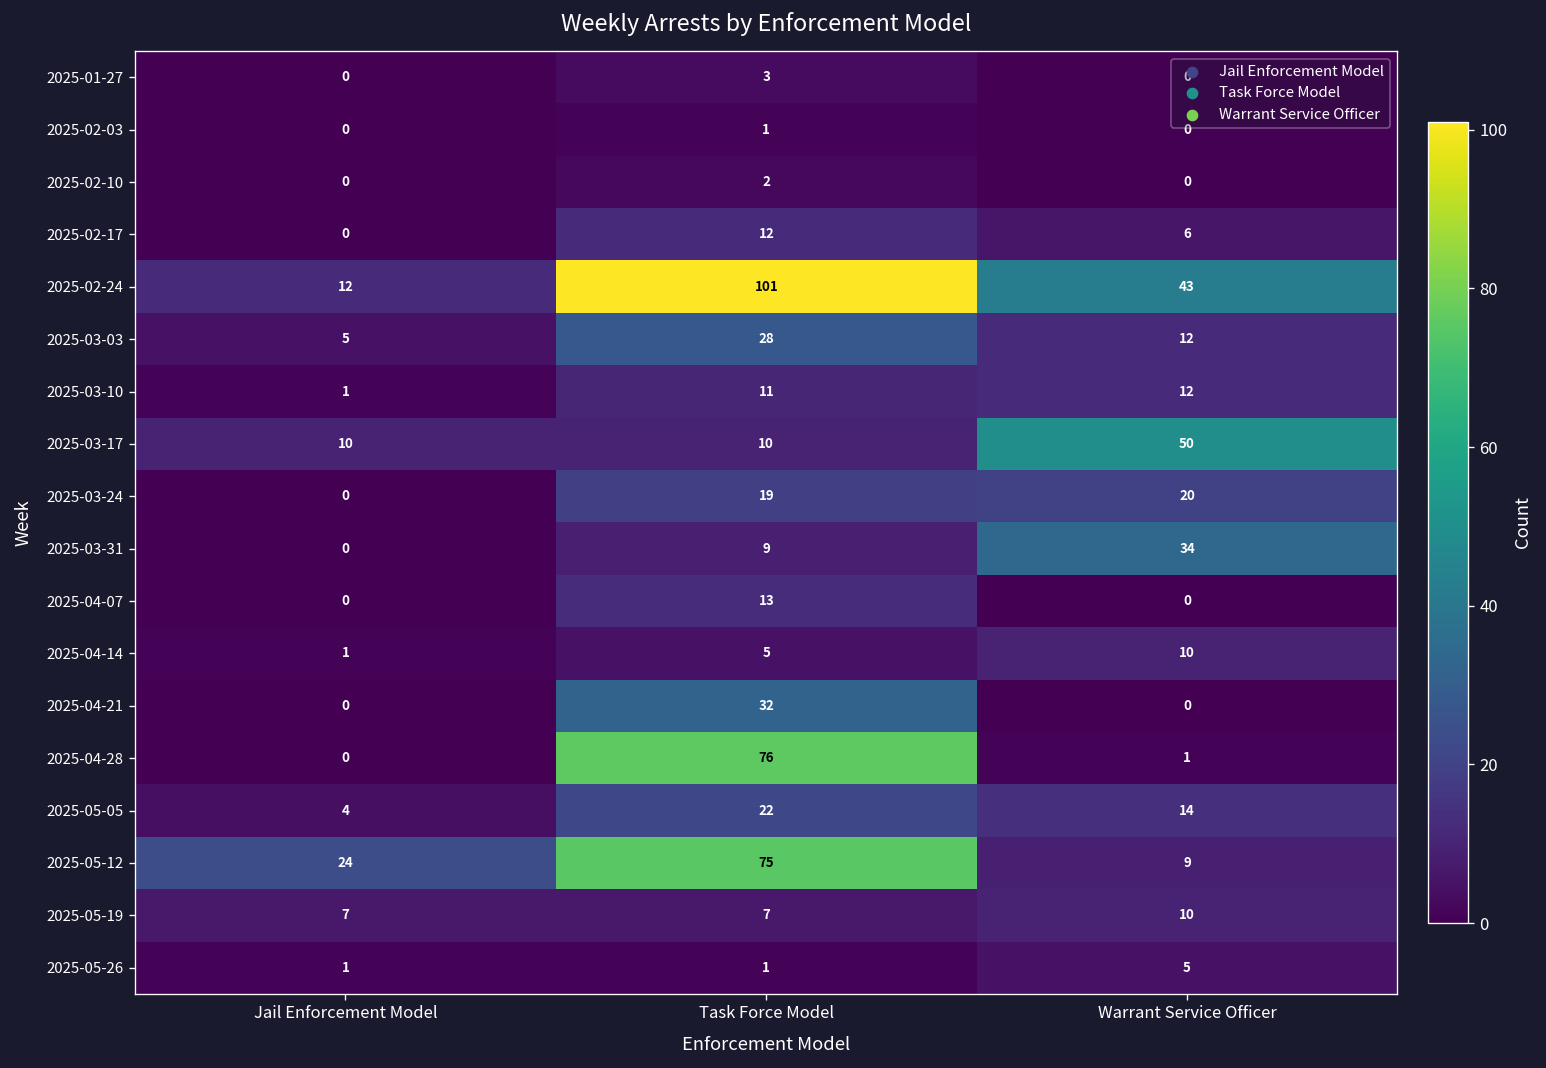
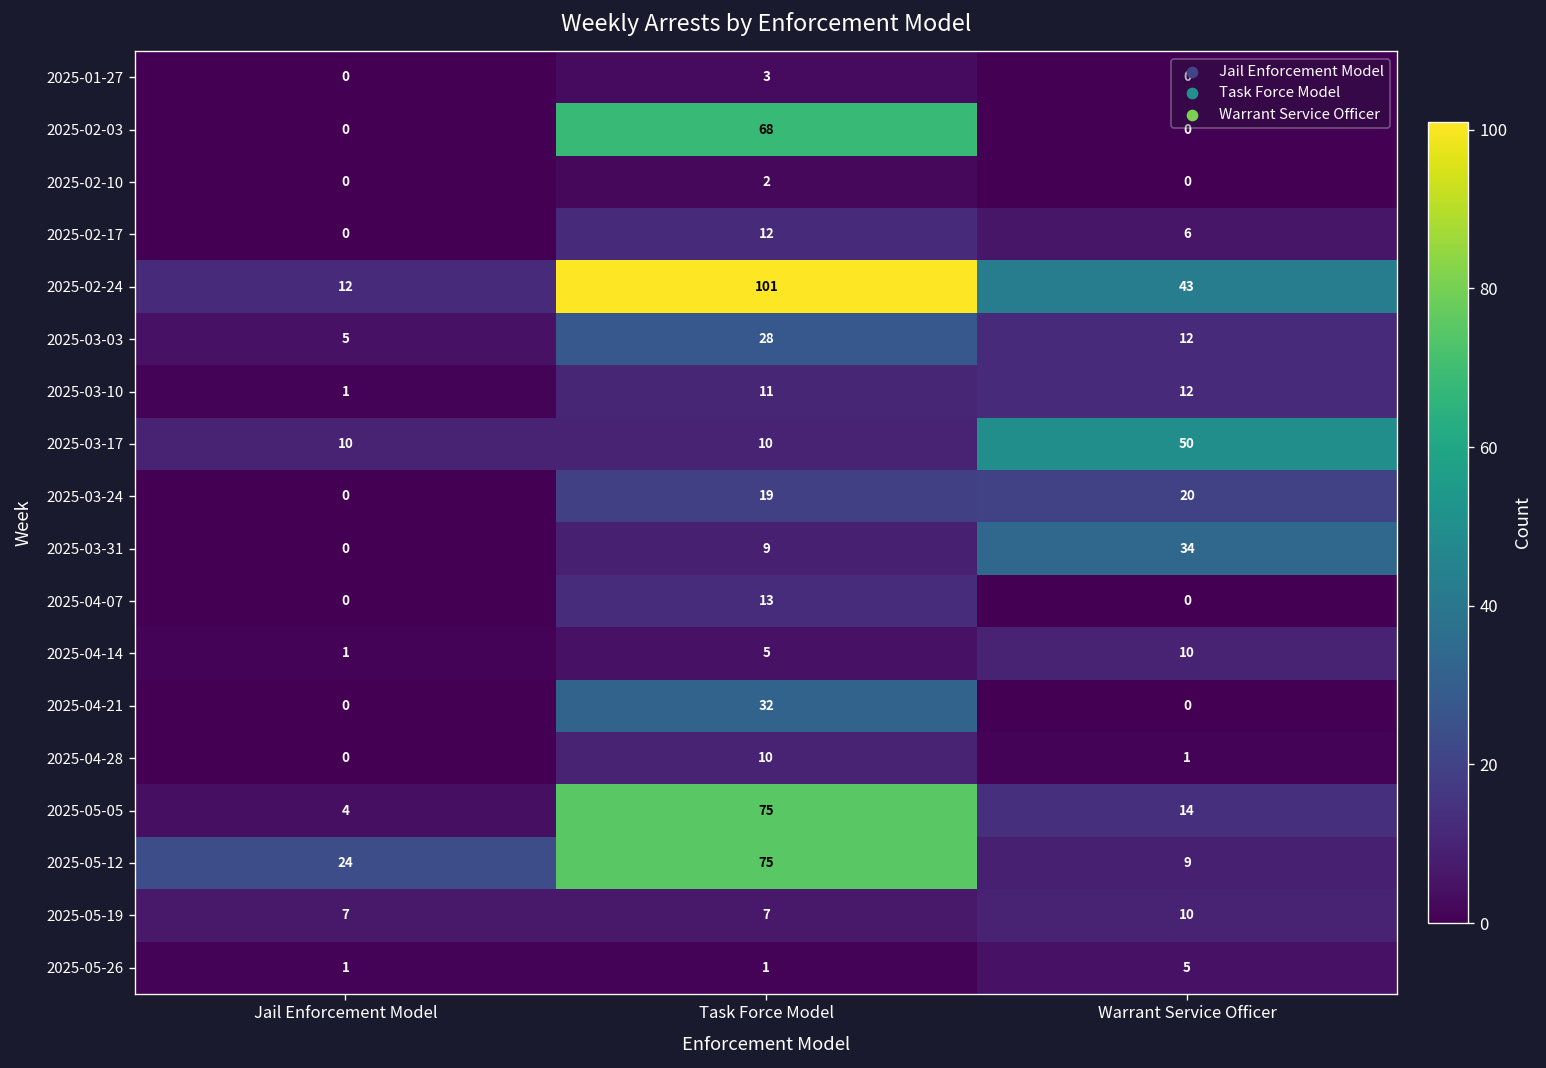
2025-02-03, Task Force Model: 1 -> 68
2025-04-28, Task Force Model: 76 -> 10
2025-05-05, Task Force Model: 22 -> 75
